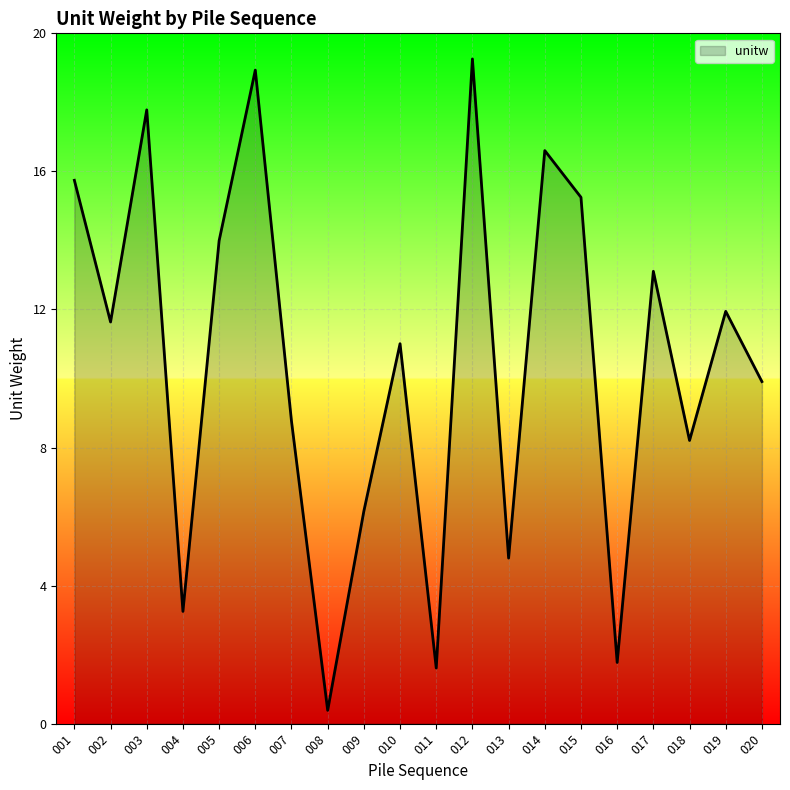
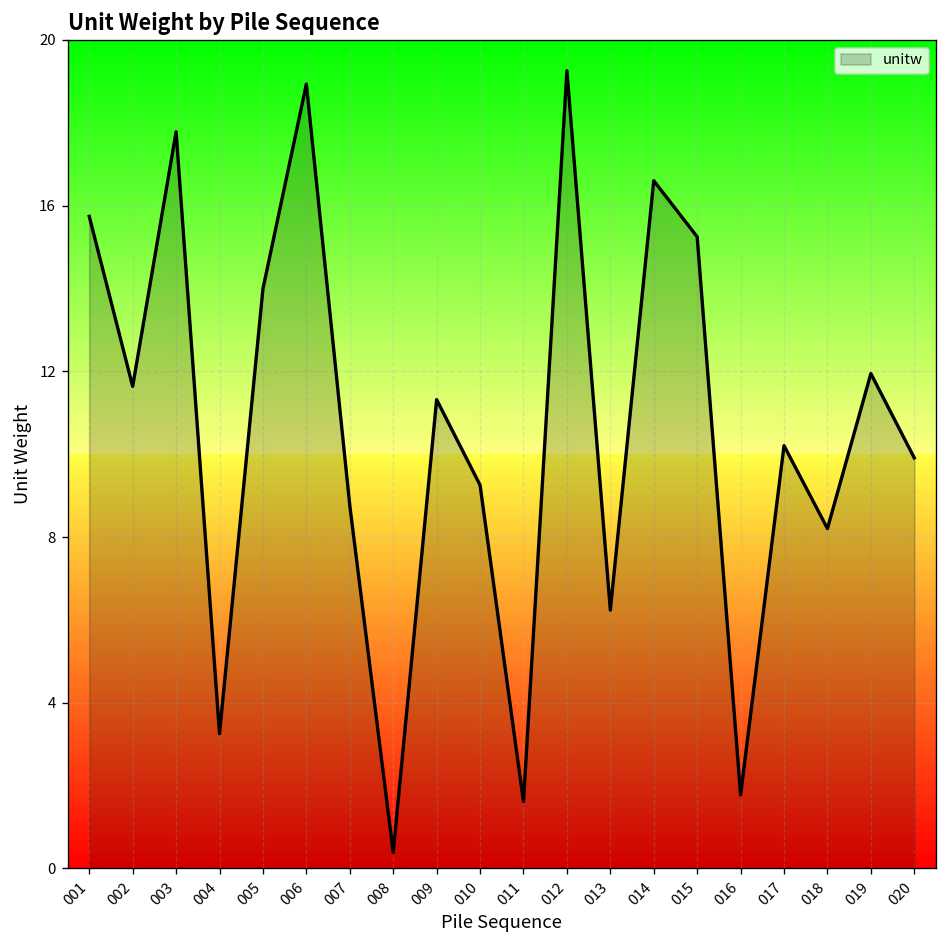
009: 6.2 -> 11.3
010: 11.0 -> 9.3
013: 4.8 -> 6.2
017: 13.1 -> 10.2
